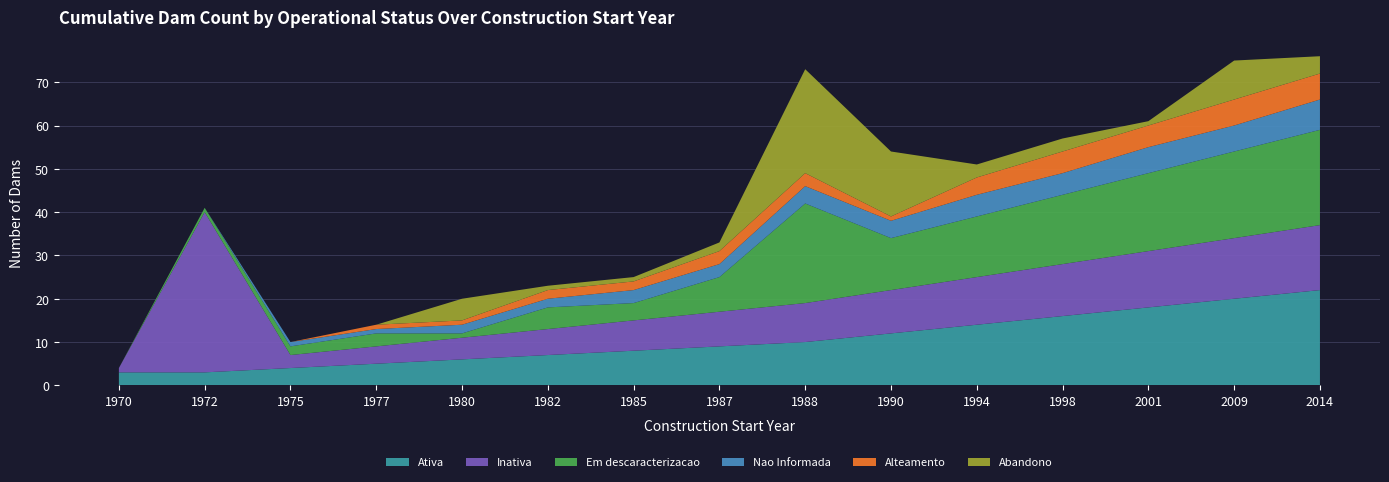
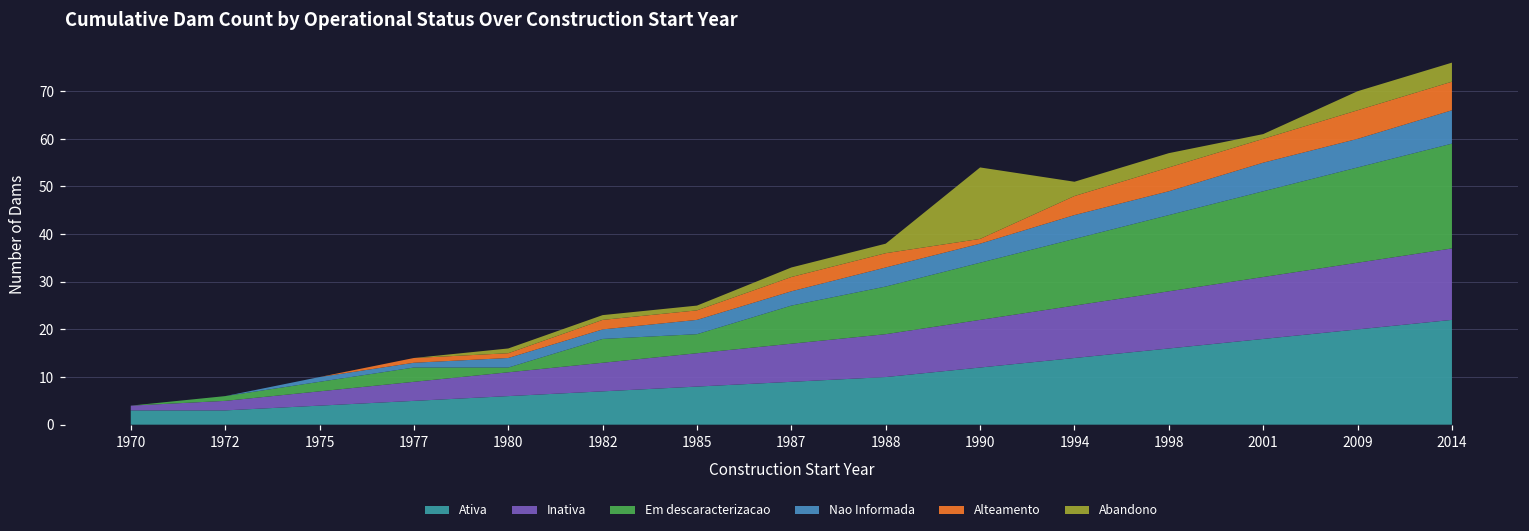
Inativa, 1972: 37 -> 2
Abandono, 1980: 5 -> 1
Em descaracterizacao, 1988: 23 -> 10
Abandono, 1988: 24 -> 2
Abandono, 2009: 9 -> 4
